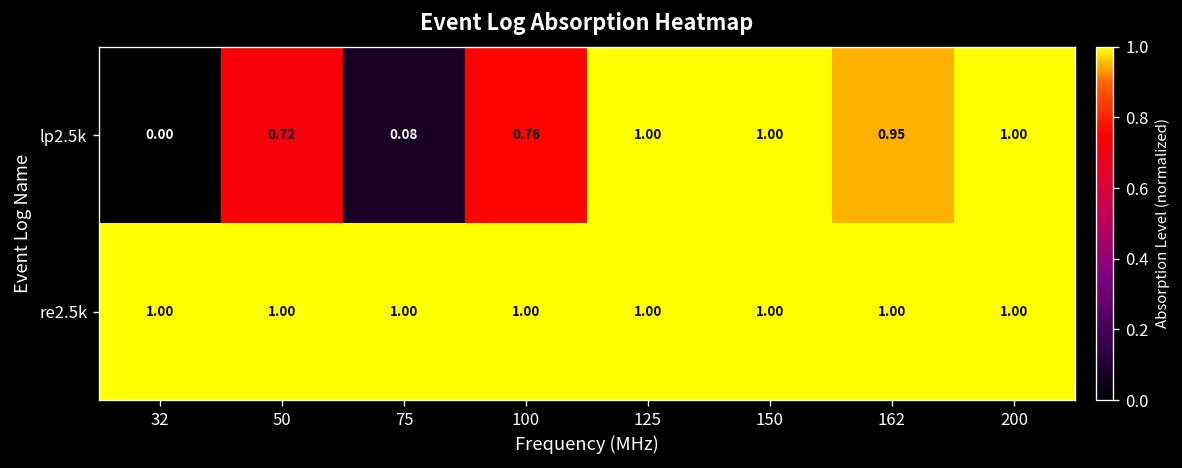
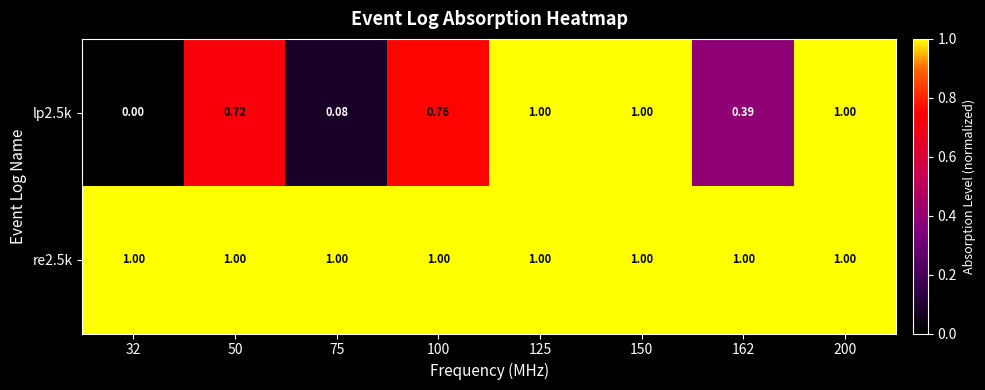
lp2.5k, 162: 0.95 -> 0.39
